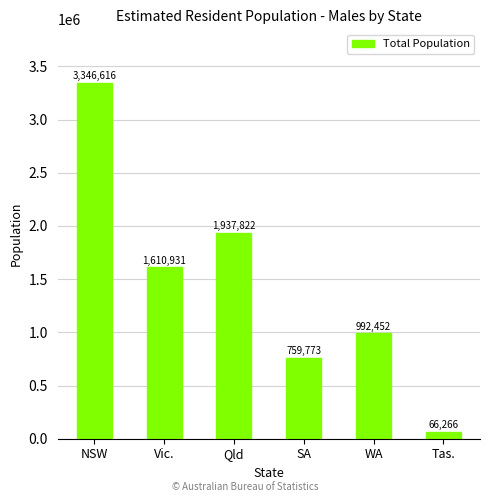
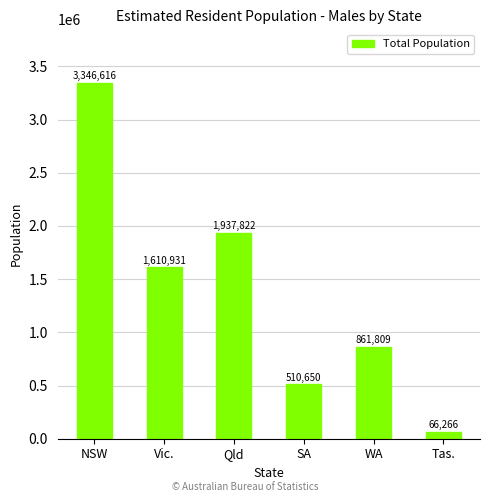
SA: 759,773 -> 510,650
WA: 992,452 -> 861,809
